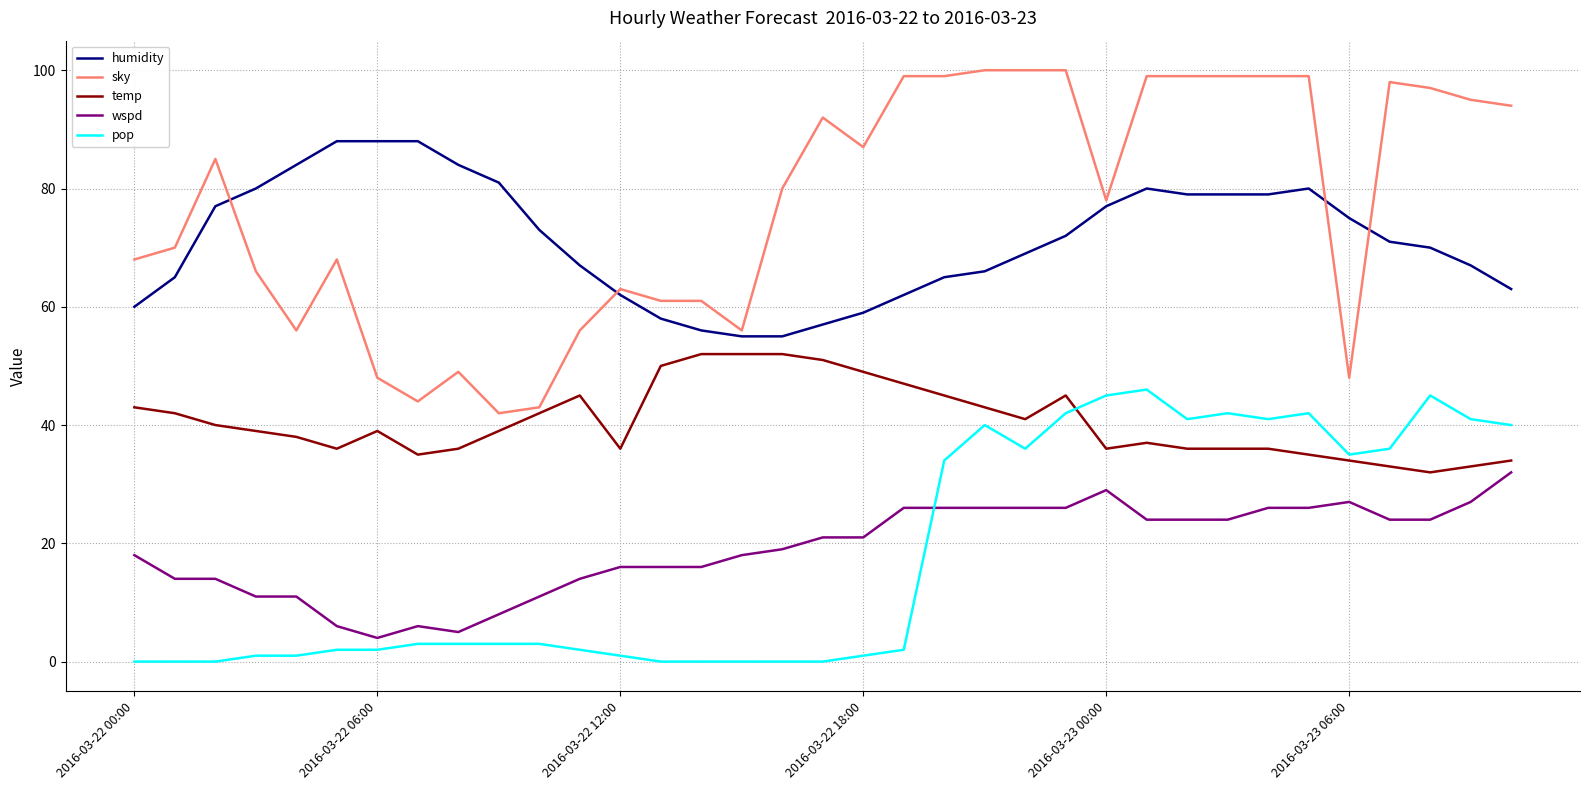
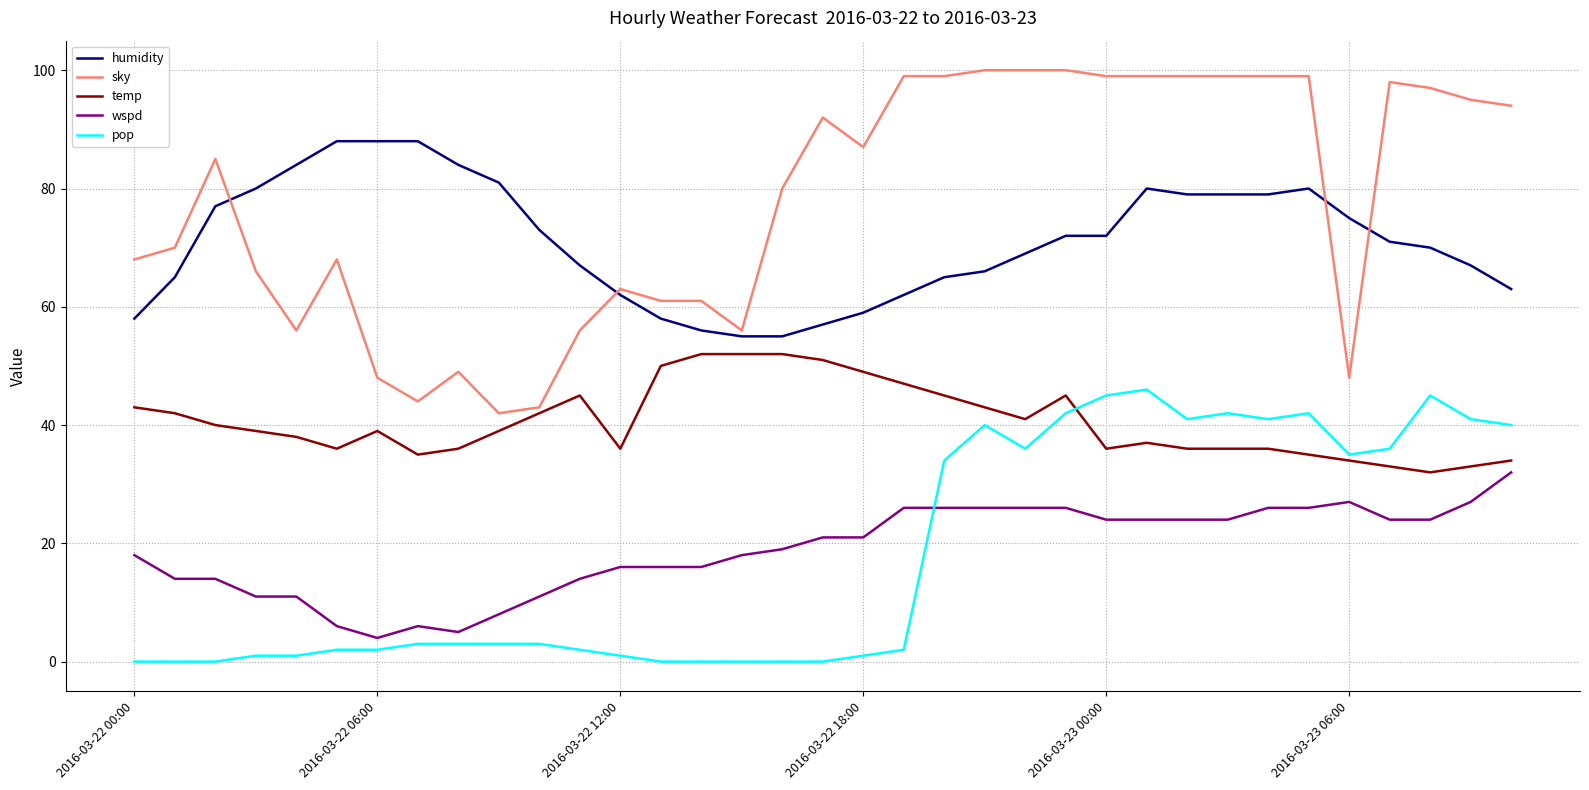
humidity, 2016-03-22 00:00: 60 -> 58
humidity, 2016-03-23 00:00: 77 -> 72
sky, 2016-03-23 00:00: 78 -> 99
wspd, 2016-03-23 00:00: 29 -> 24
